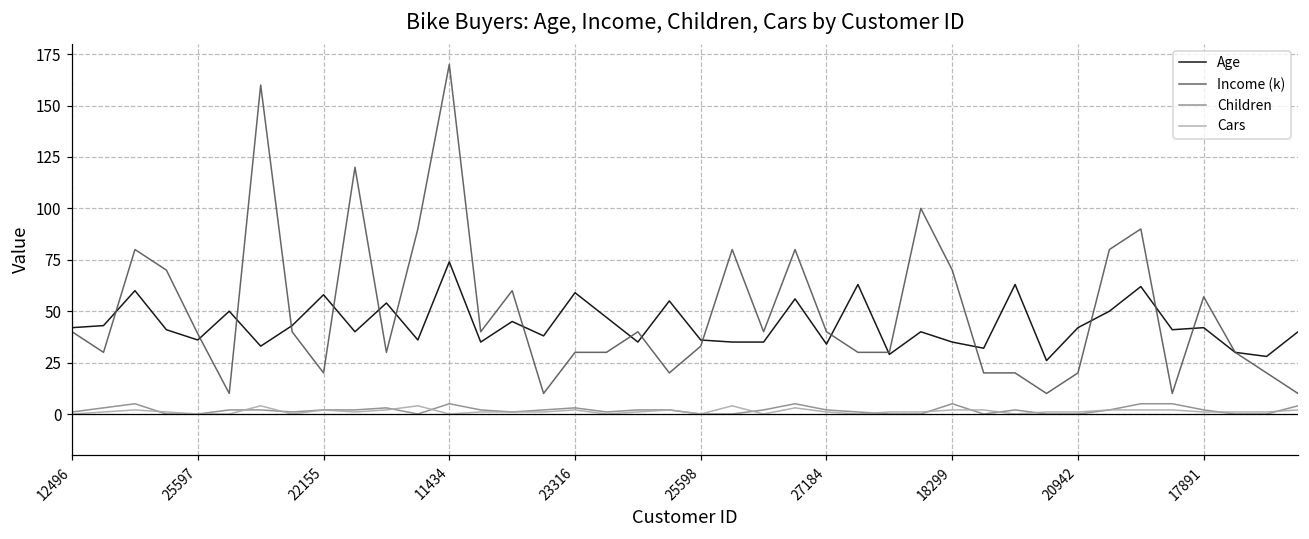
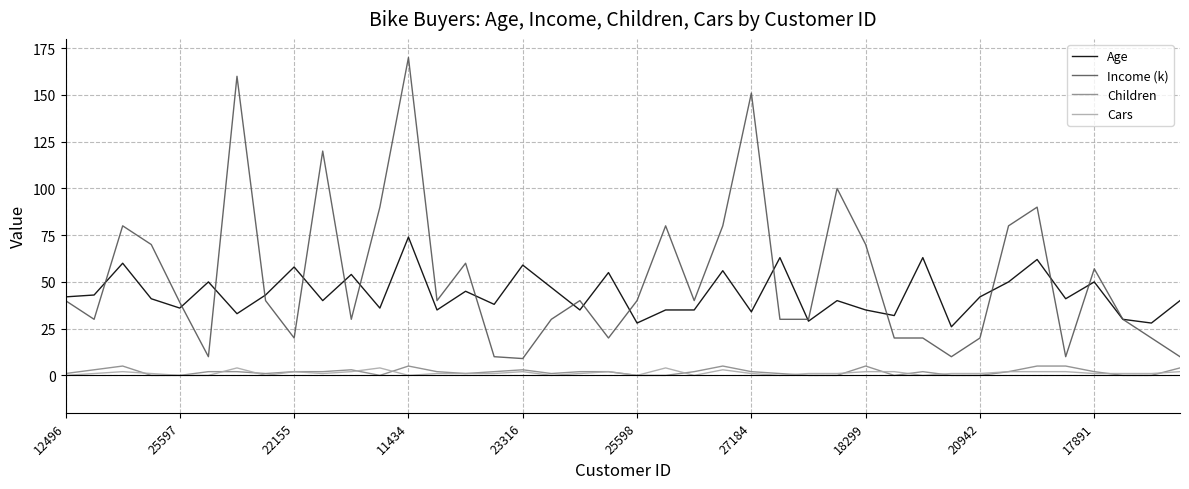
Income (k), 23316: 30 -> 9
Age, 25598: 36 -> 28
Income (k), 25598: 33 -> 40
Income (k), 27184: 40 -> 151
Age, 17891: 42 -> 50
